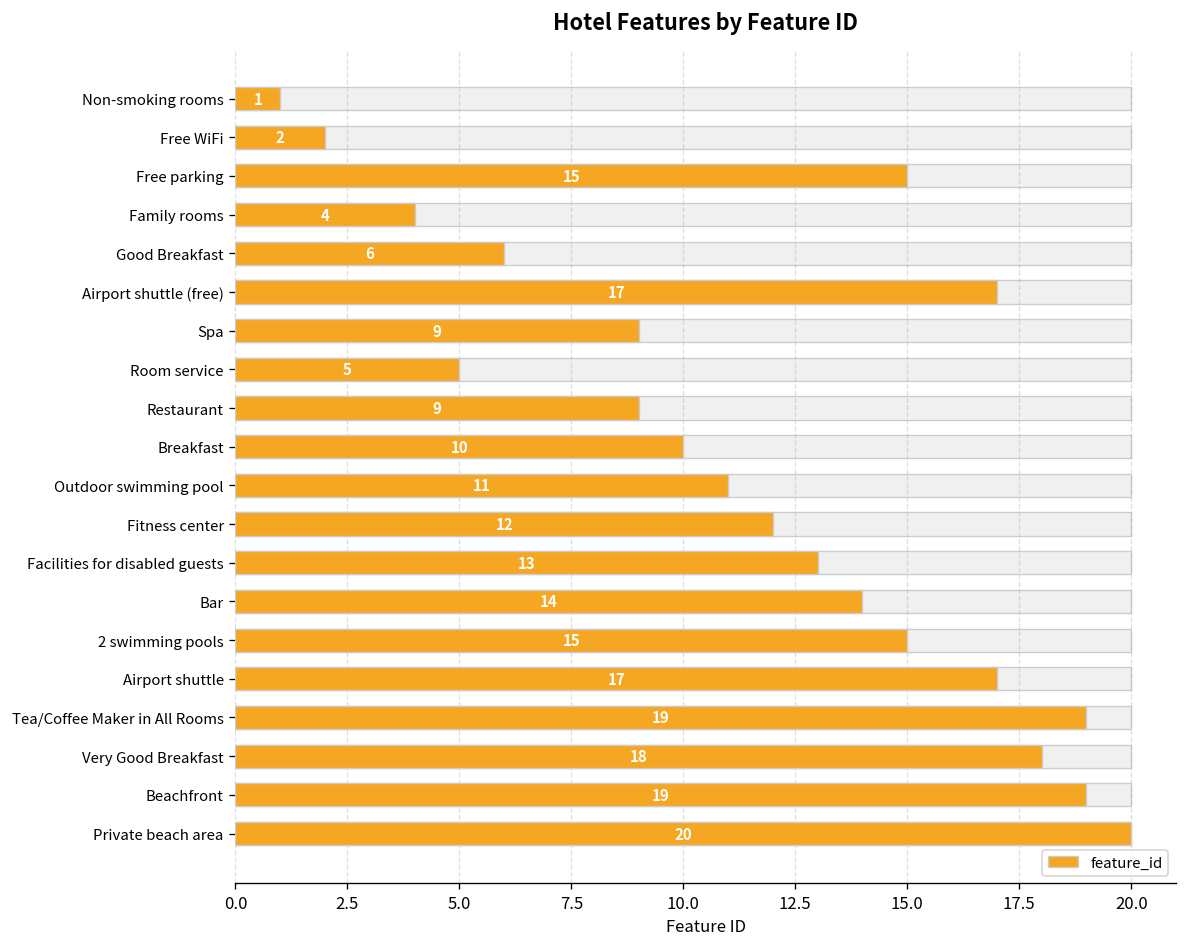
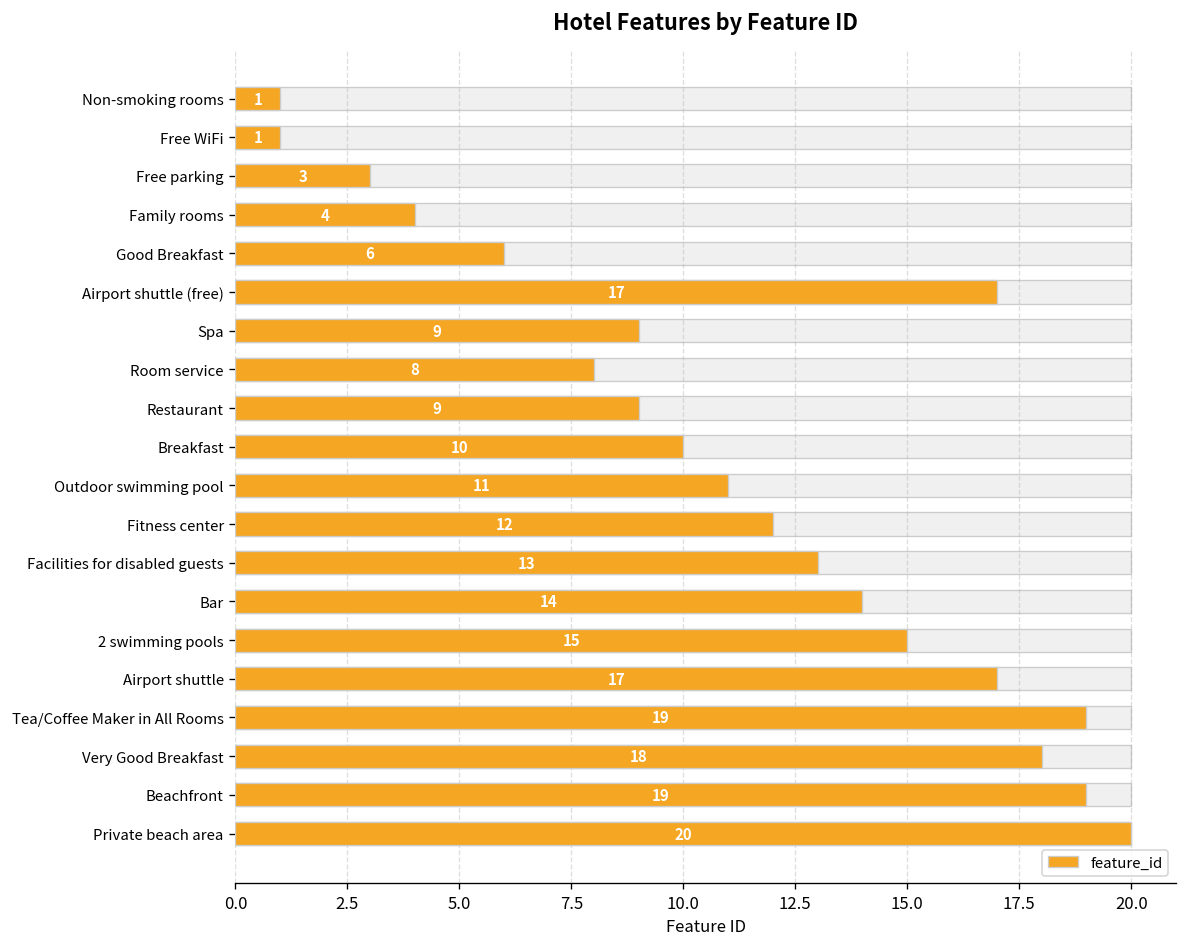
feature_id, Free WiFi: 2 -> 1
feature_id, Free parking: 15 -> 3
feature_id, Room service: 5 -> 8
